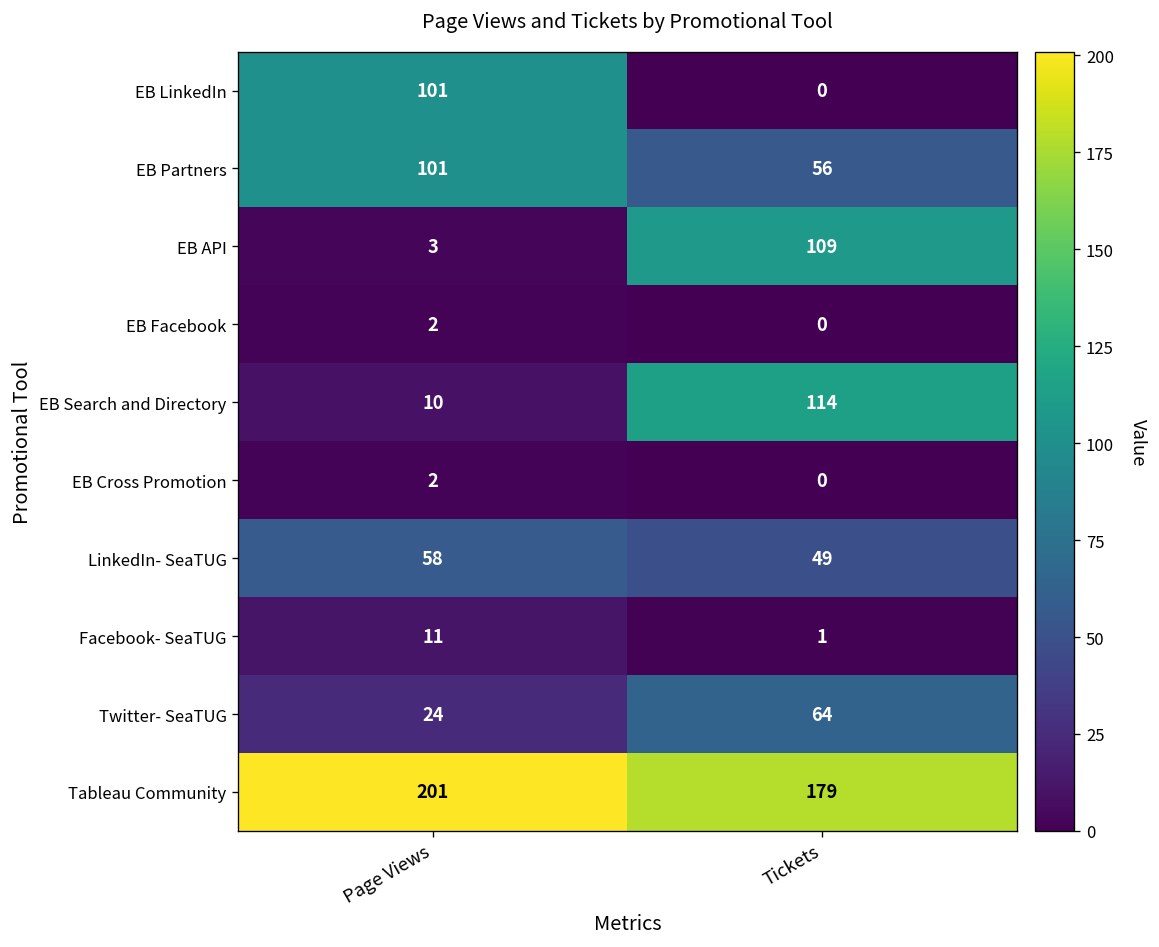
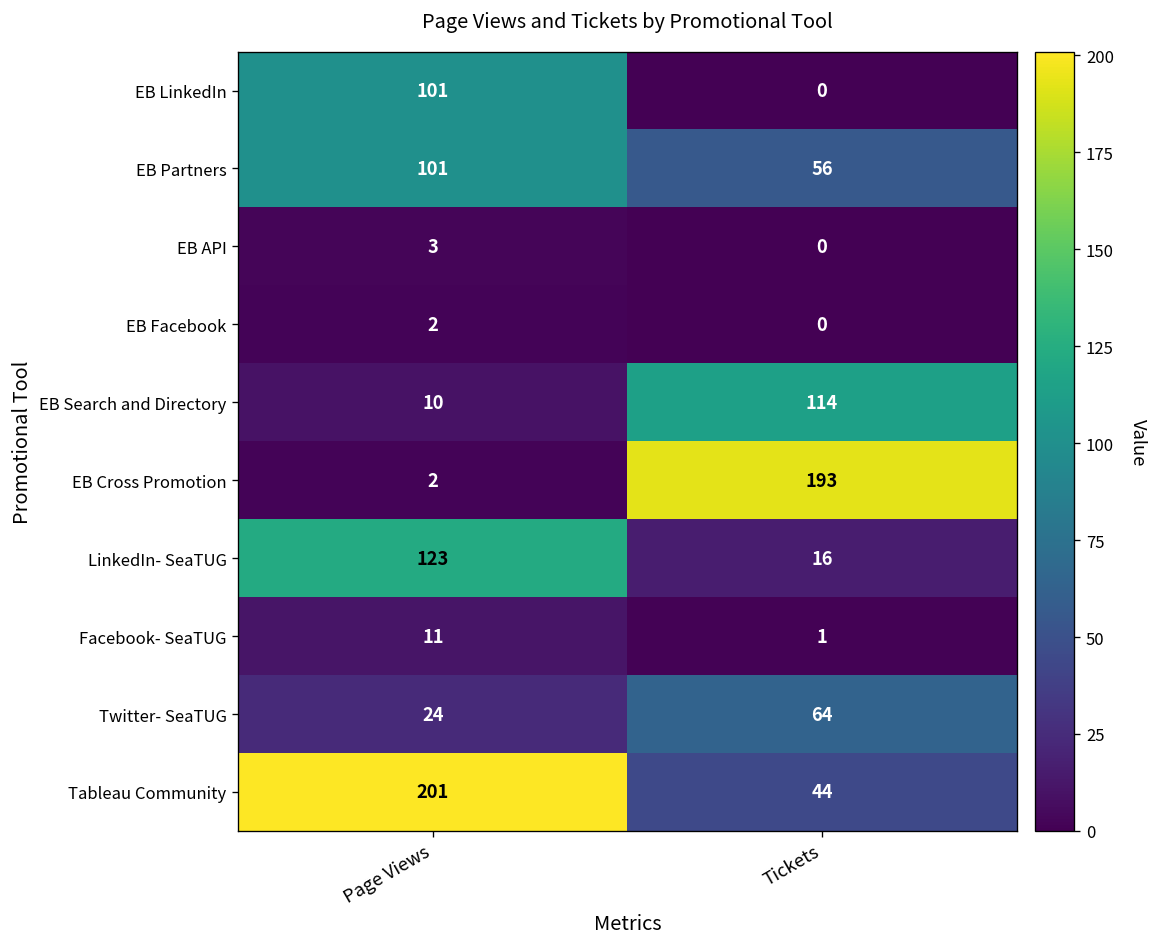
EB API, Tickets: 109 -> 0
EB Cross Promotion, Tickets: 0 -> 193
LinkedIn- SeaTUG, Page Views: 58 -> 123
LinkedIn- SeaTUG, Tickets: 49 -> 16
Tableau Community, Tickets: 179 -> 44
